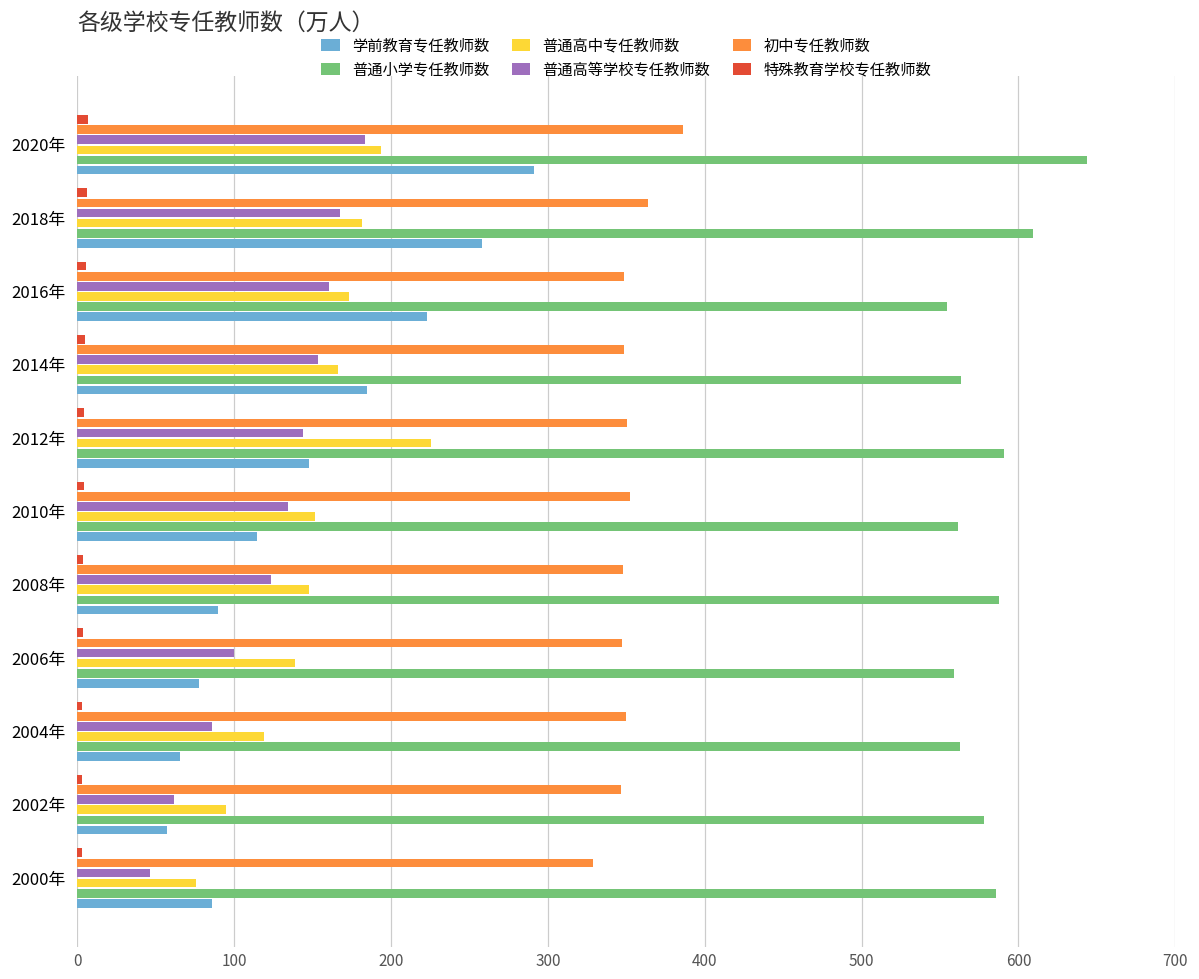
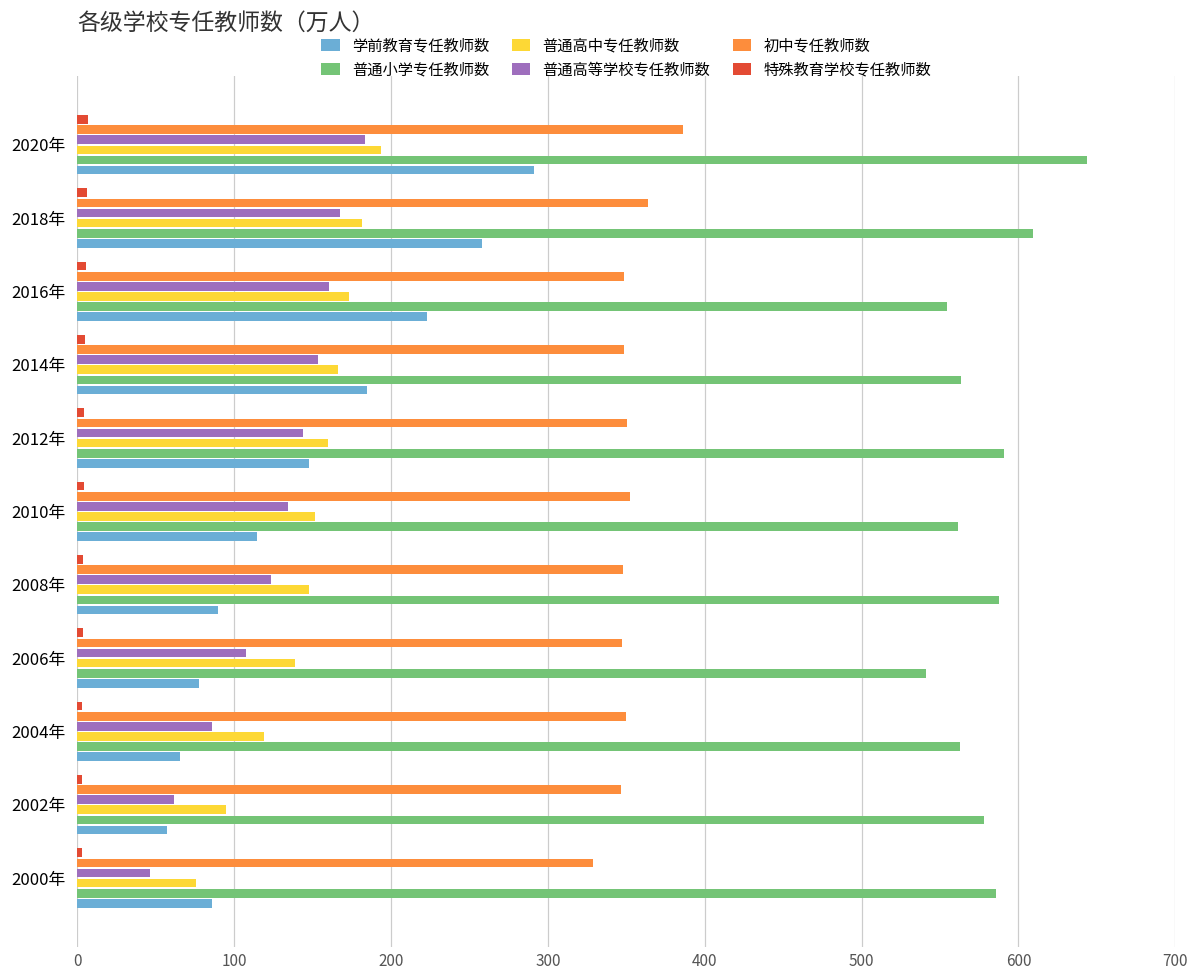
普通高中专任教师数, 2012年: 225 -> 160
普通高等学校专任教师数, 2006年: 100 -> 108
普通小学专任教师数, 2006年: 559 -> 541
